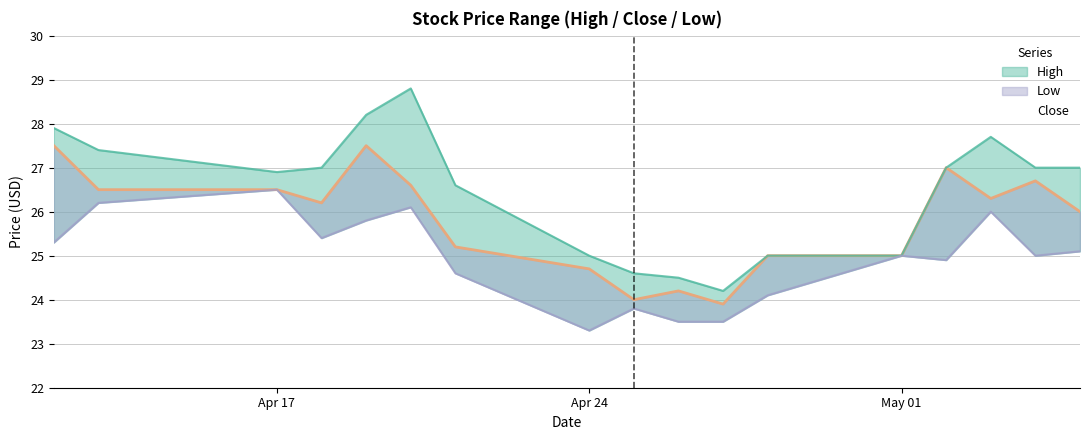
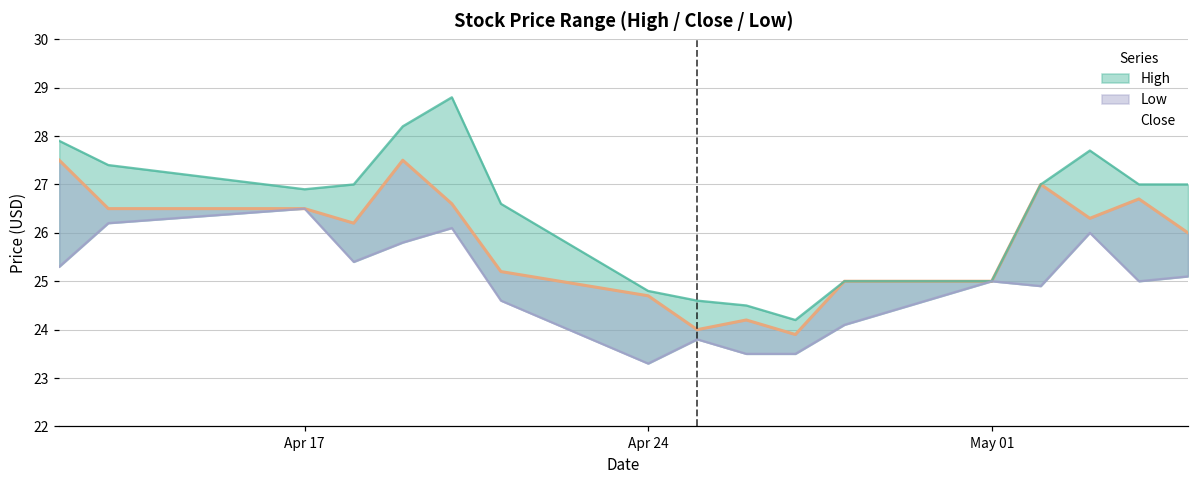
High, Apr 24: 25.0 -> 24.8
